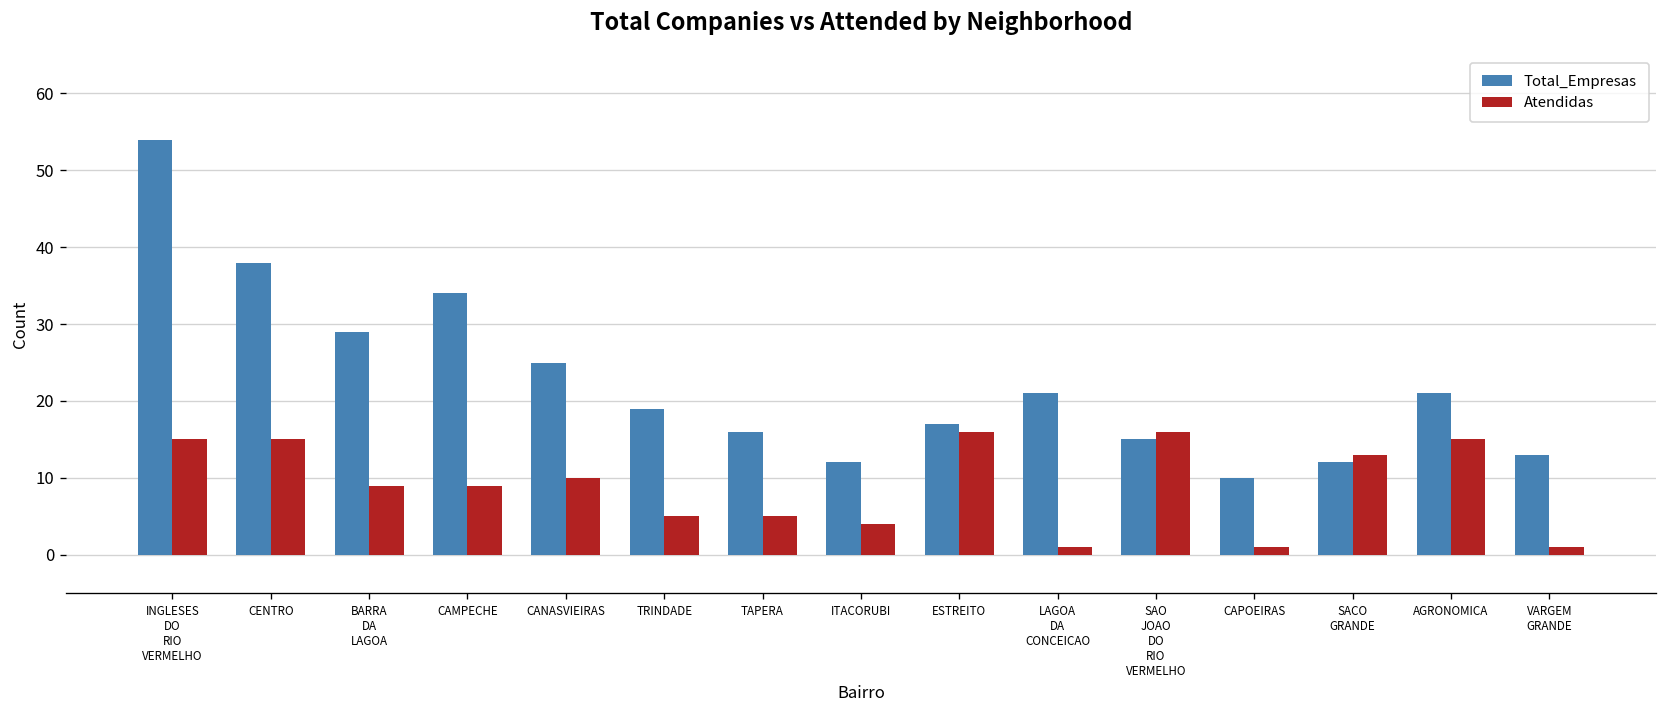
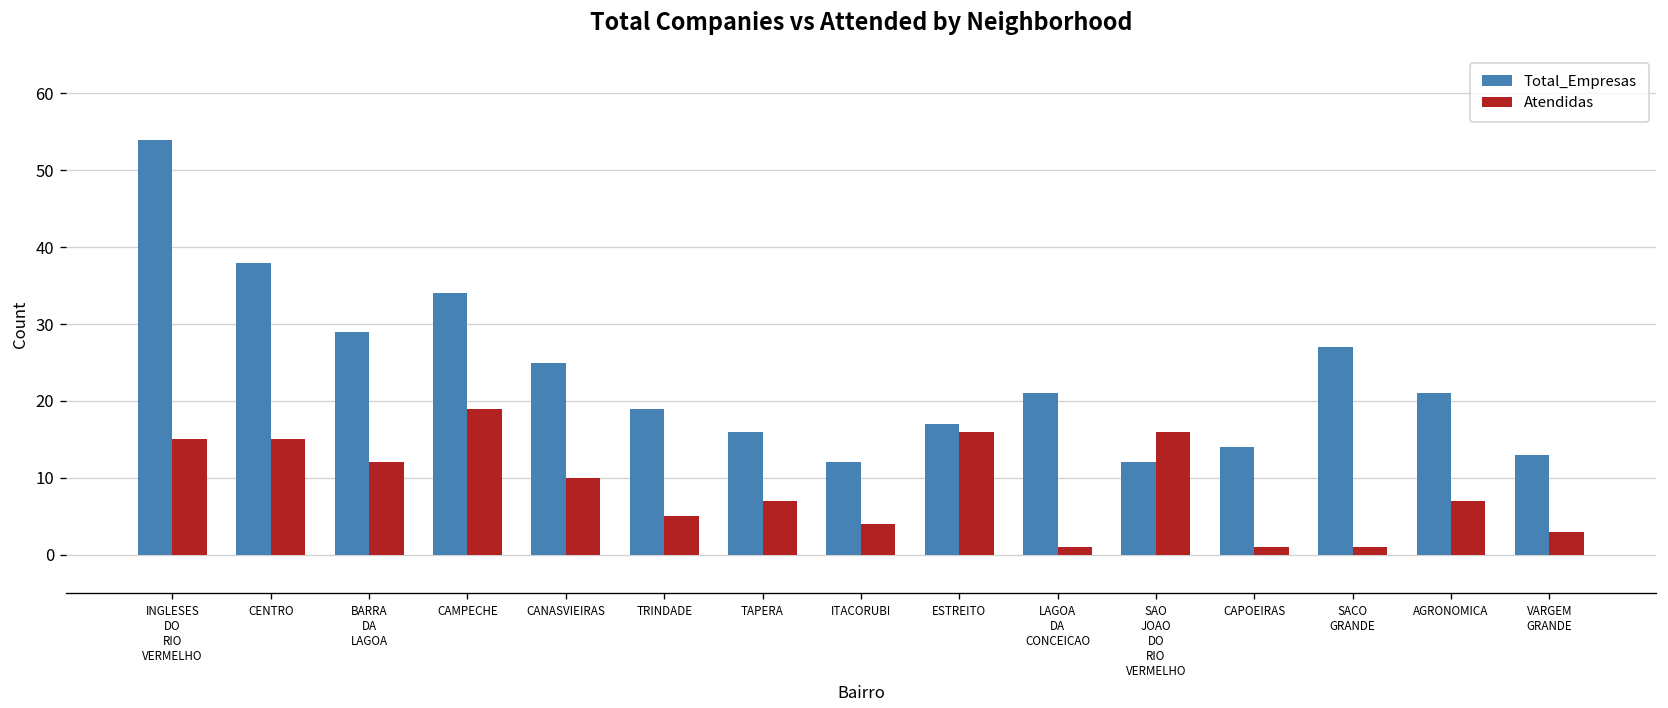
Atendidas, BARRA DA LAGOA: 9 -> 12
Atendidas, CAMPECHE: 9 -> 19
Atendidas, TAPERA: 5 -> 7
Total_Empresas, SAO JOAO DO RIO VERMELHO: 15 -> 12
Total_Empresas, CAPOEIRAS: 10 -> 14
Total_Empresas, SACO GRANDE: 12 -> 27
Atendidas, SACO GRANDE: 13 -> 1
Atendidas, AGRONOMICA: 15 -> 7
Atendidas, VARGEM GRANDE: 1 -> 3
